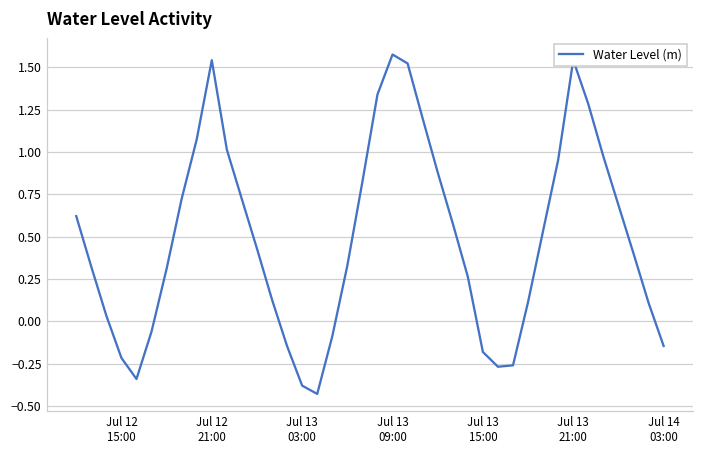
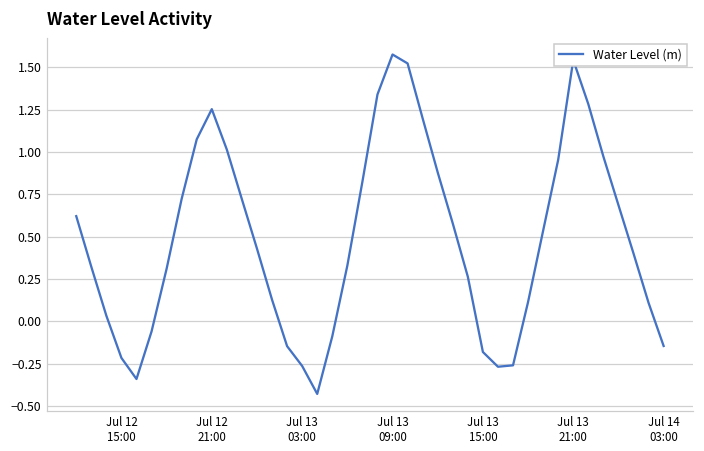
Jul 12 21:00: 1.54 -> 1.25
Jul 13 03:00: -0.38 -> -0.26
